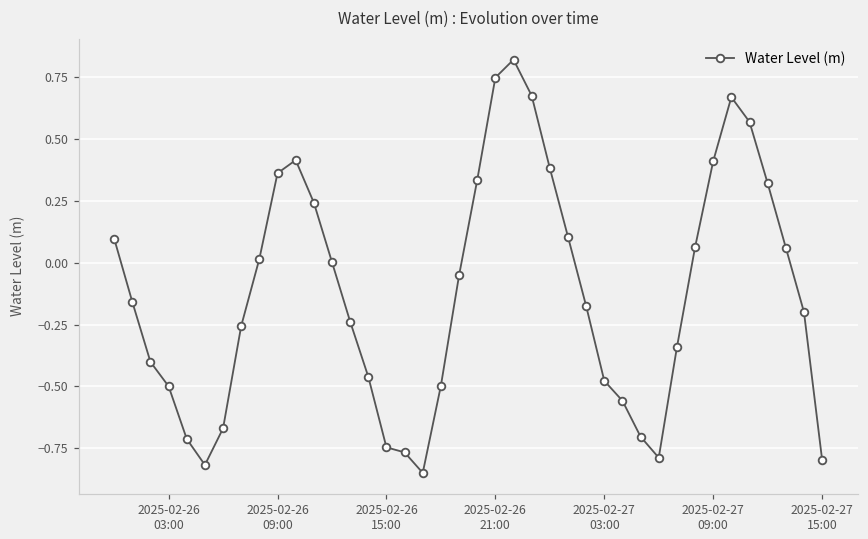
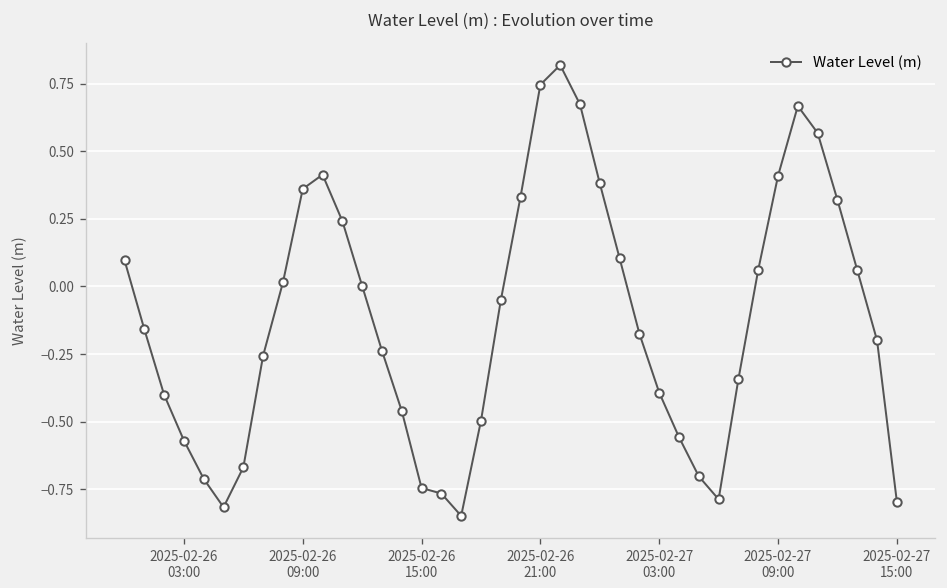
2025-02-26 03:00: -0.50 -> -0.57
2025-02-27 03:00: -0.48 -> -0.39
